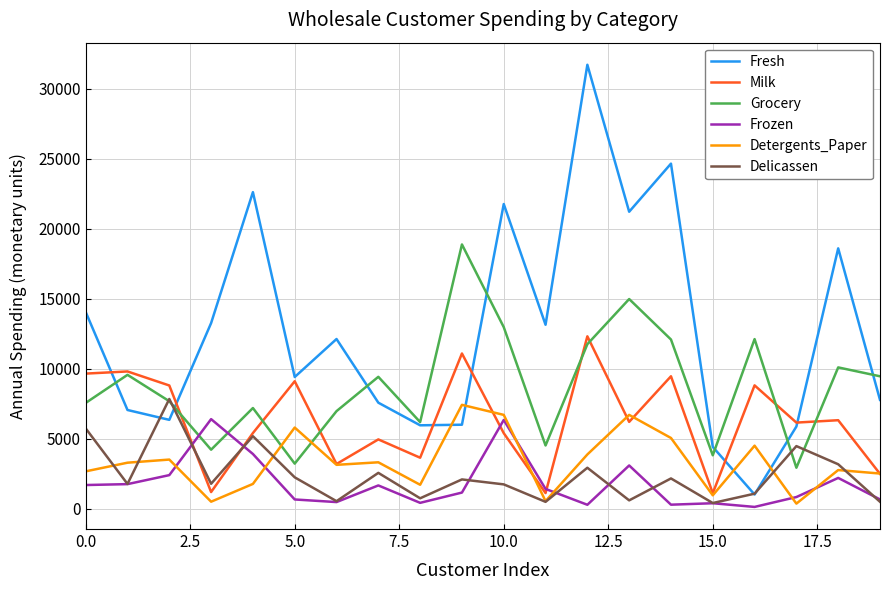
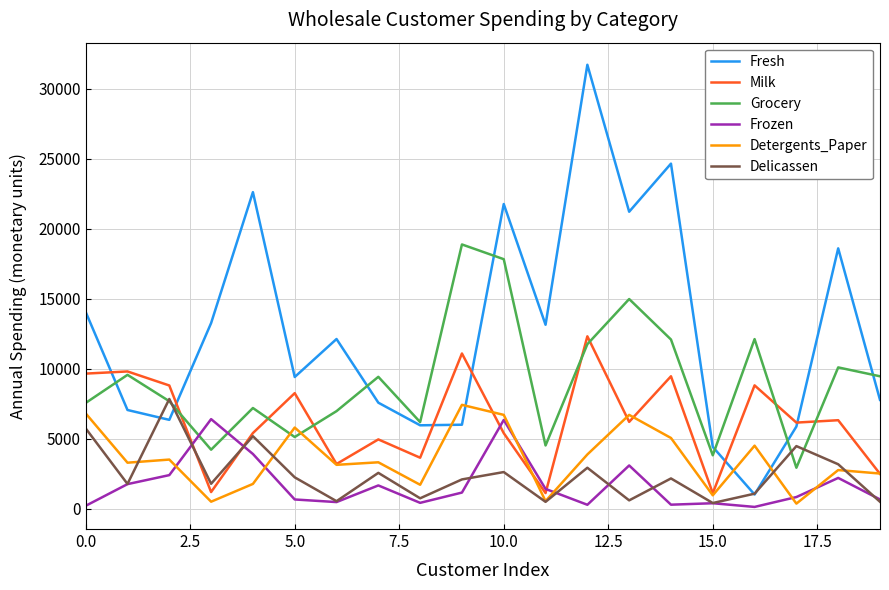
Frozen, 0.0: 1700 -> 200
Detergents_Paper, 0.0: 2700 -> 6800
Milk, 5.0: 9100 -> 8300
Grocery, 5.0: 3200 -> 5100
Grocery, 10.0: 13000 -> 17800
Delicassen, 10.0: 1700 -> 2600
